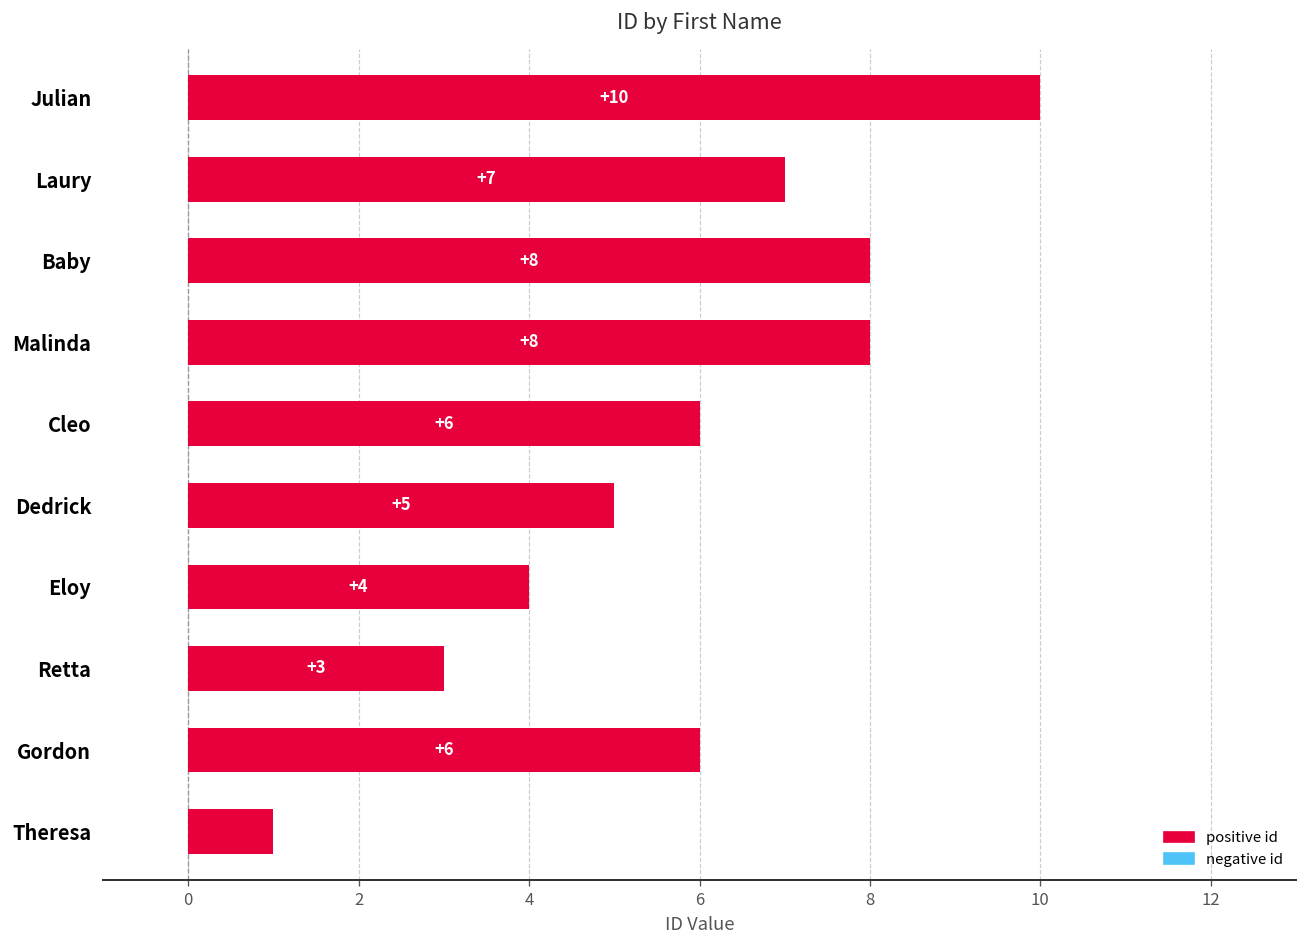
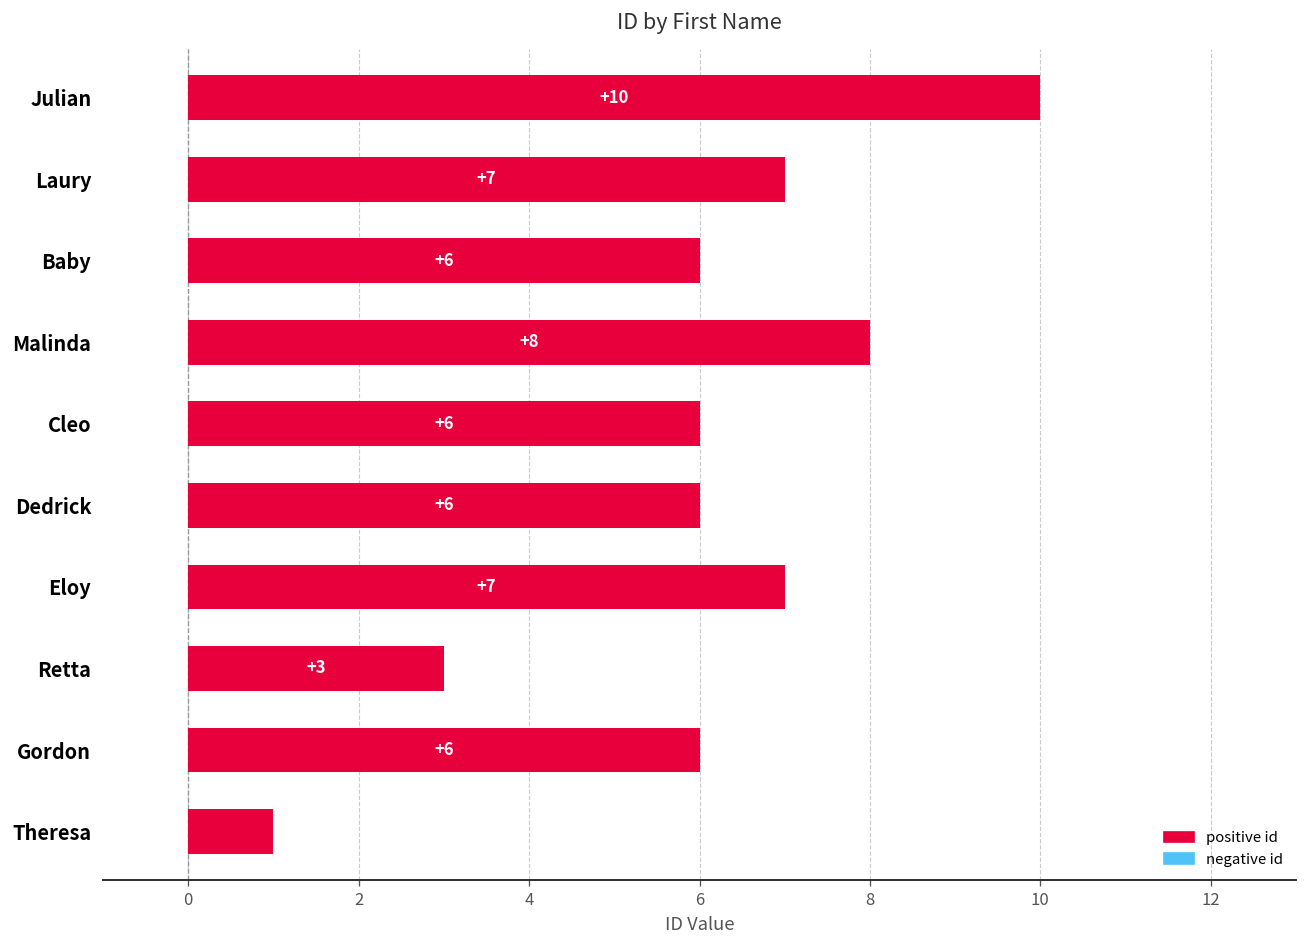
Baby: +8 -> +6
Dedrick: +5 -> +6
Eloy: +4 -> +7
